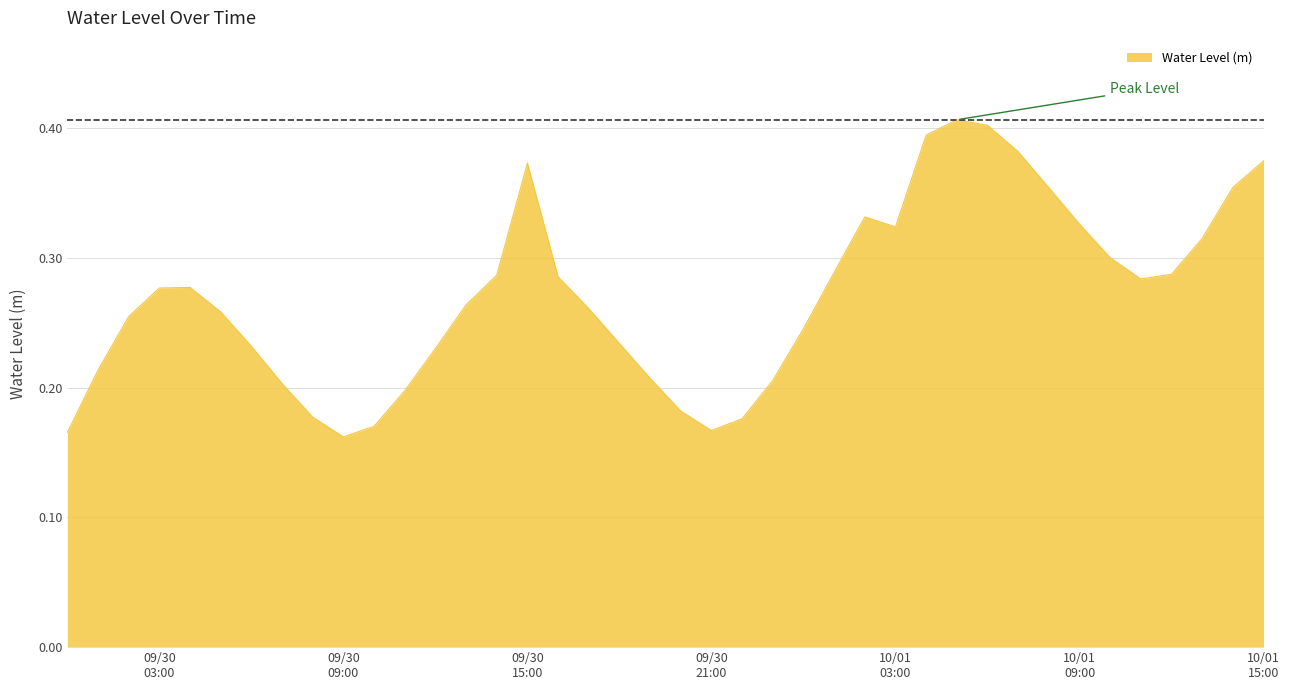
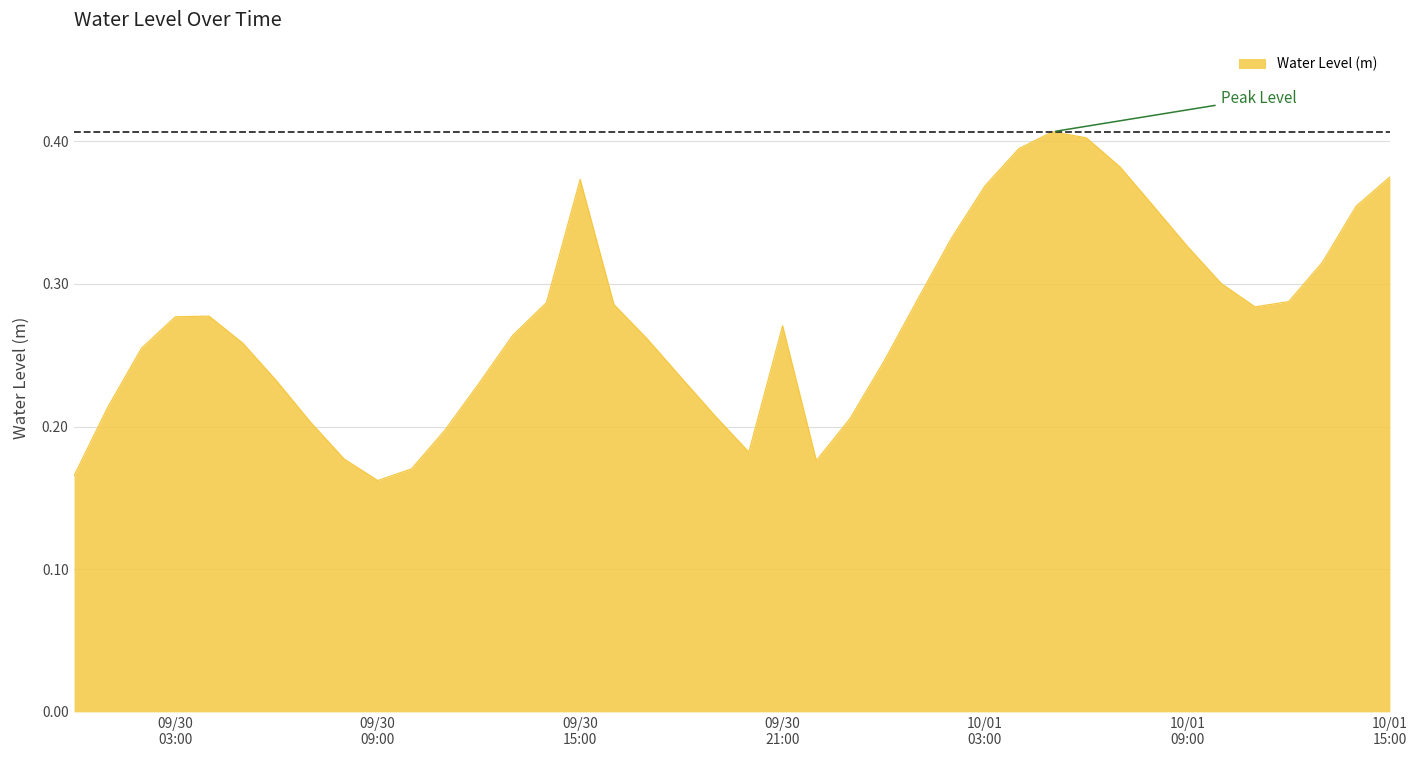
09/30 21:00: 0.167 -> 0.271
10/01 03:00: 0.324 -> 0.369
